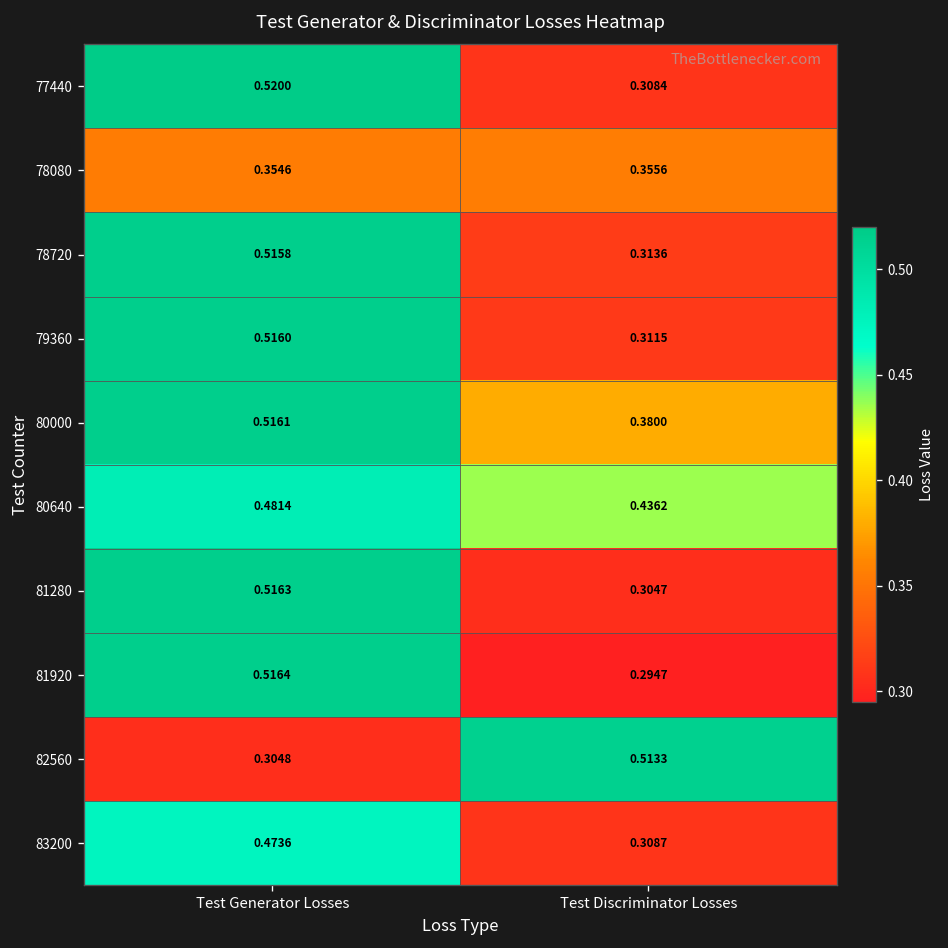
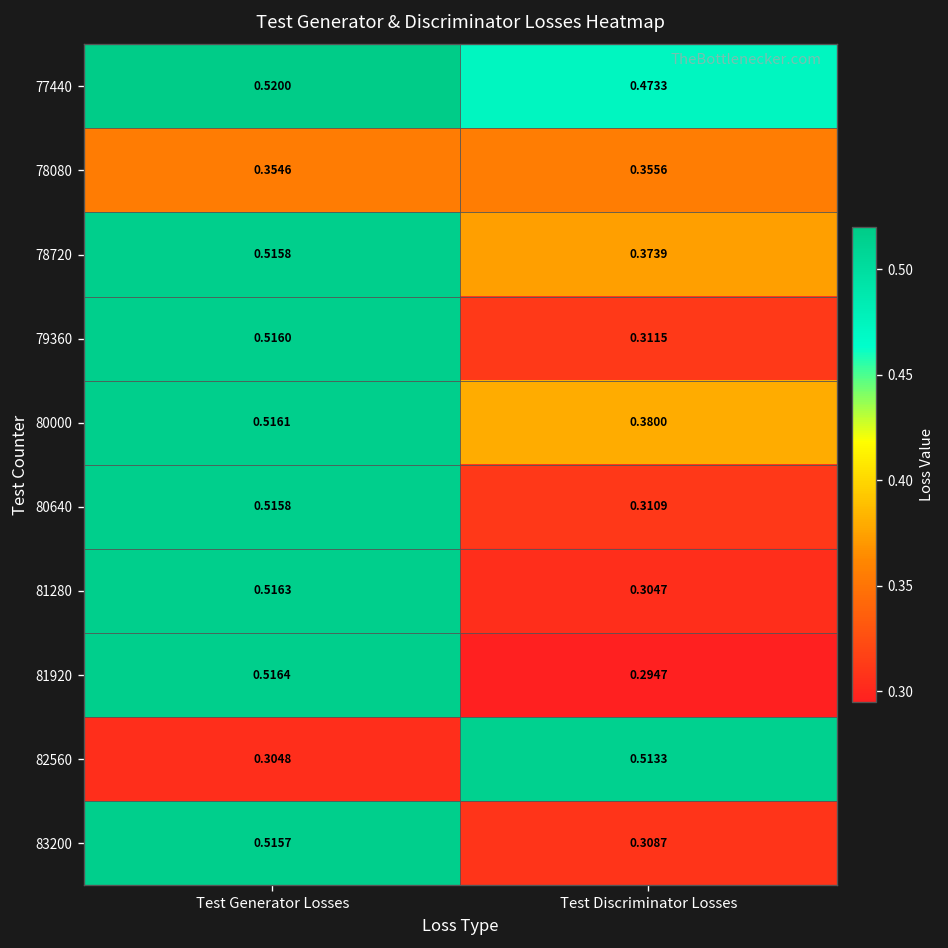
77440, Test Discriminator Losses: 0.3084 -> 0.4733
78720, Test Discriminator Losses: 0.3136 -> 0.3739
80640, Test Generator Losses: 0.4814 -> 0.5158
80640, Test Discriminator Losses: 0.4362 -> 0.3109
83200, Test Generator Losses: 0.4736 -> 0.5157
